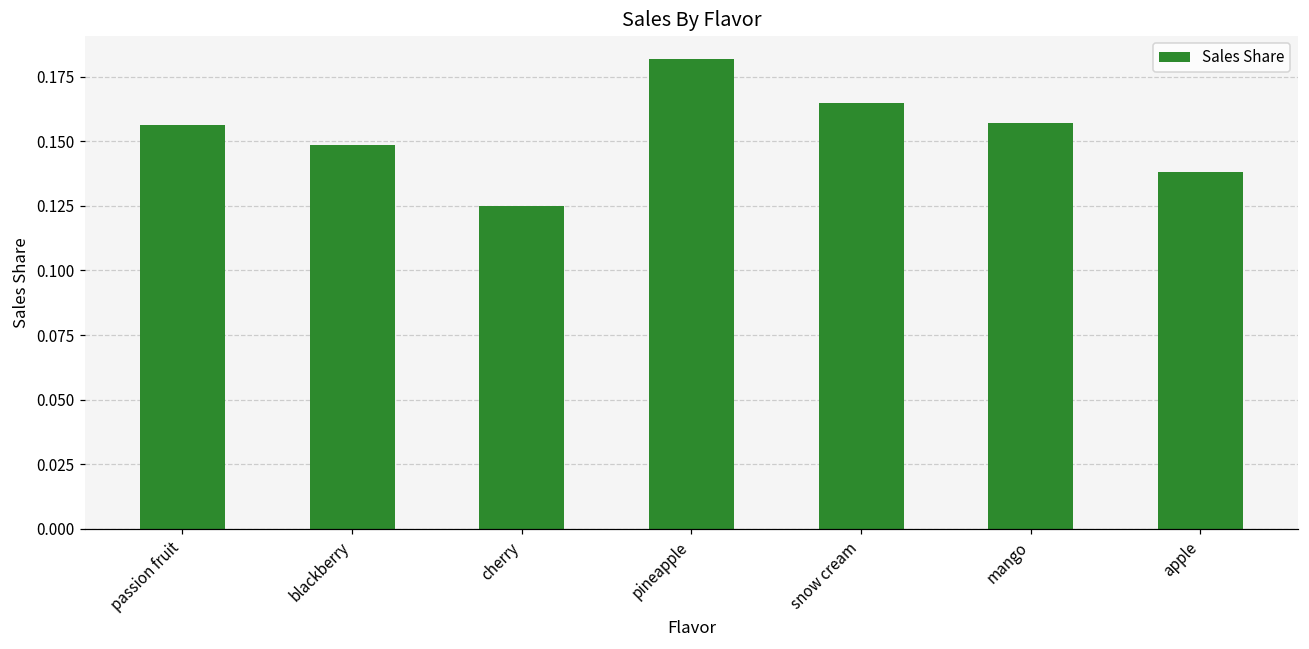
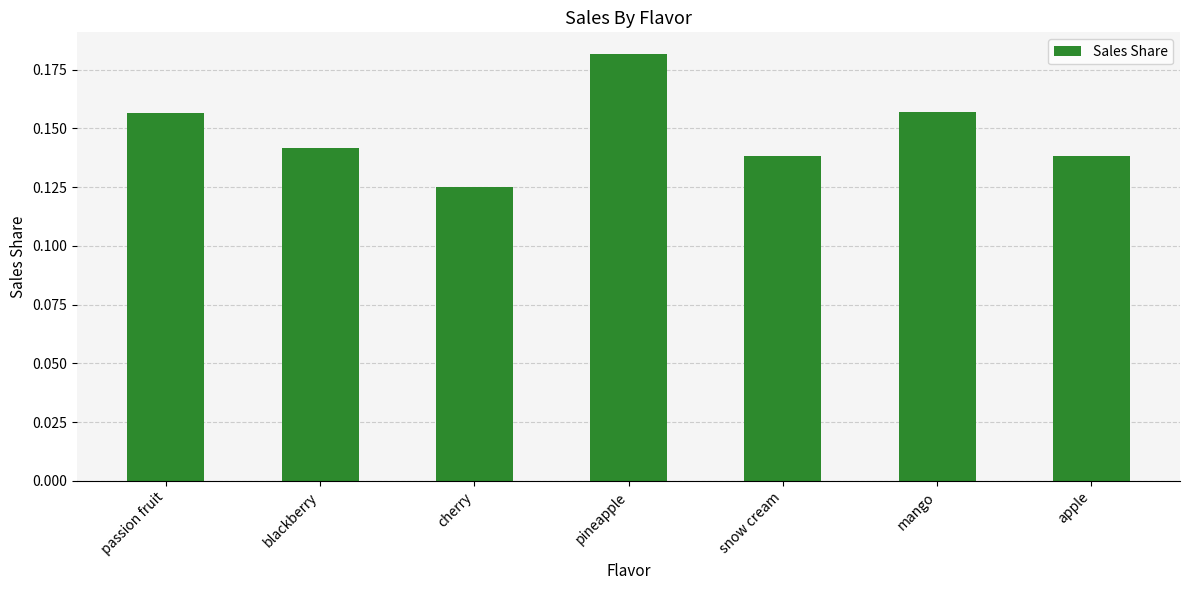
blackberry: 0.149 -> 0.142
snow cream: 0.165 -> 0.138
